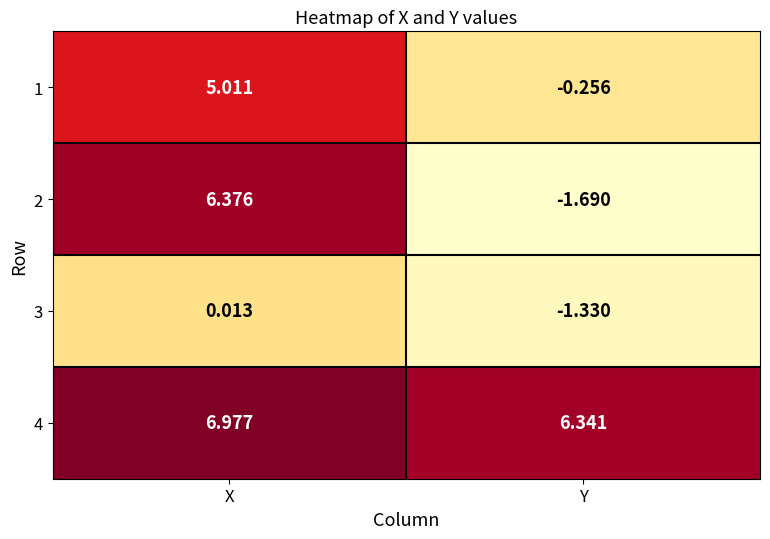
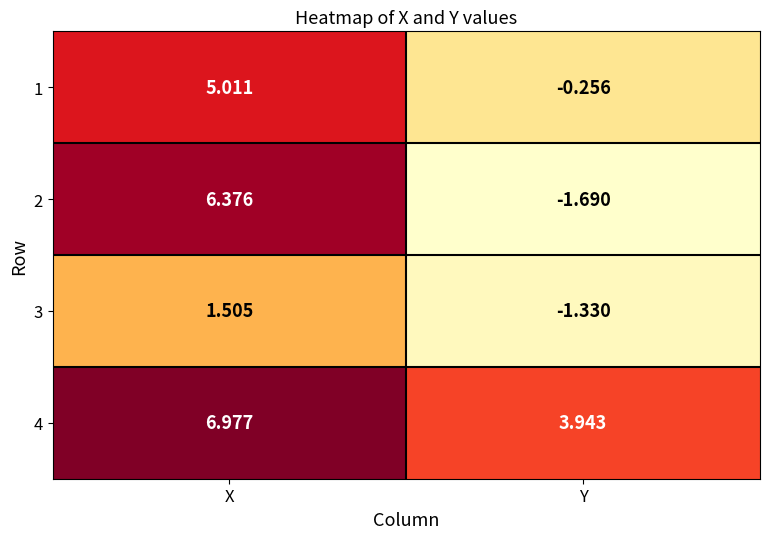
3, X: 0.013 -> 1.505
4, Y: 6.341 -> 3.943
